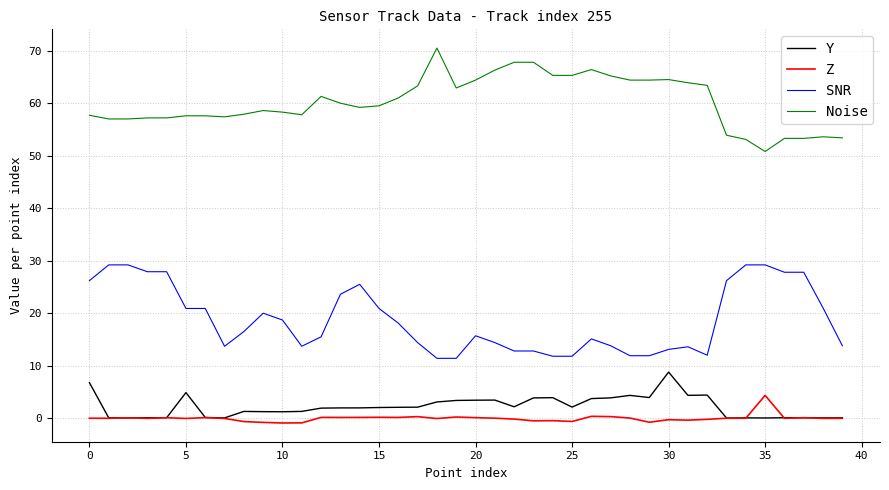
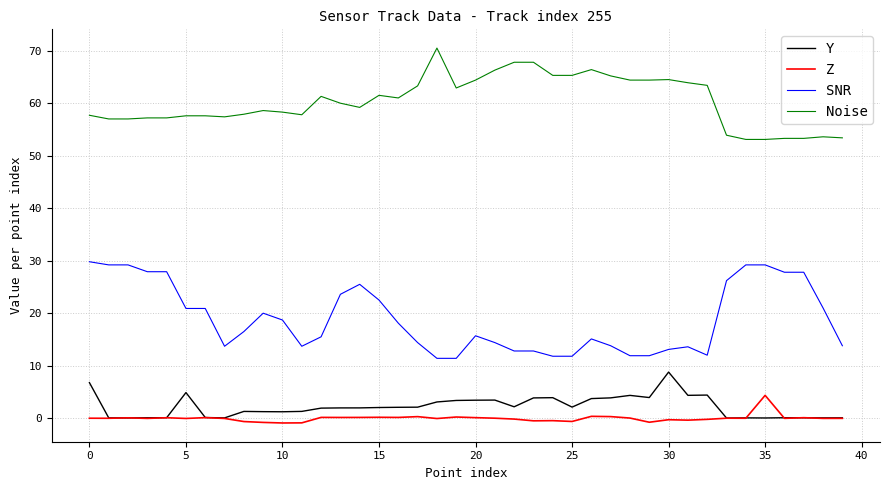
SNR, 0: 26 -> 30
SNR, 15: 21 -> 23
Noise, 15: 60 -> 62
Noise, 35: 51 -> 53
